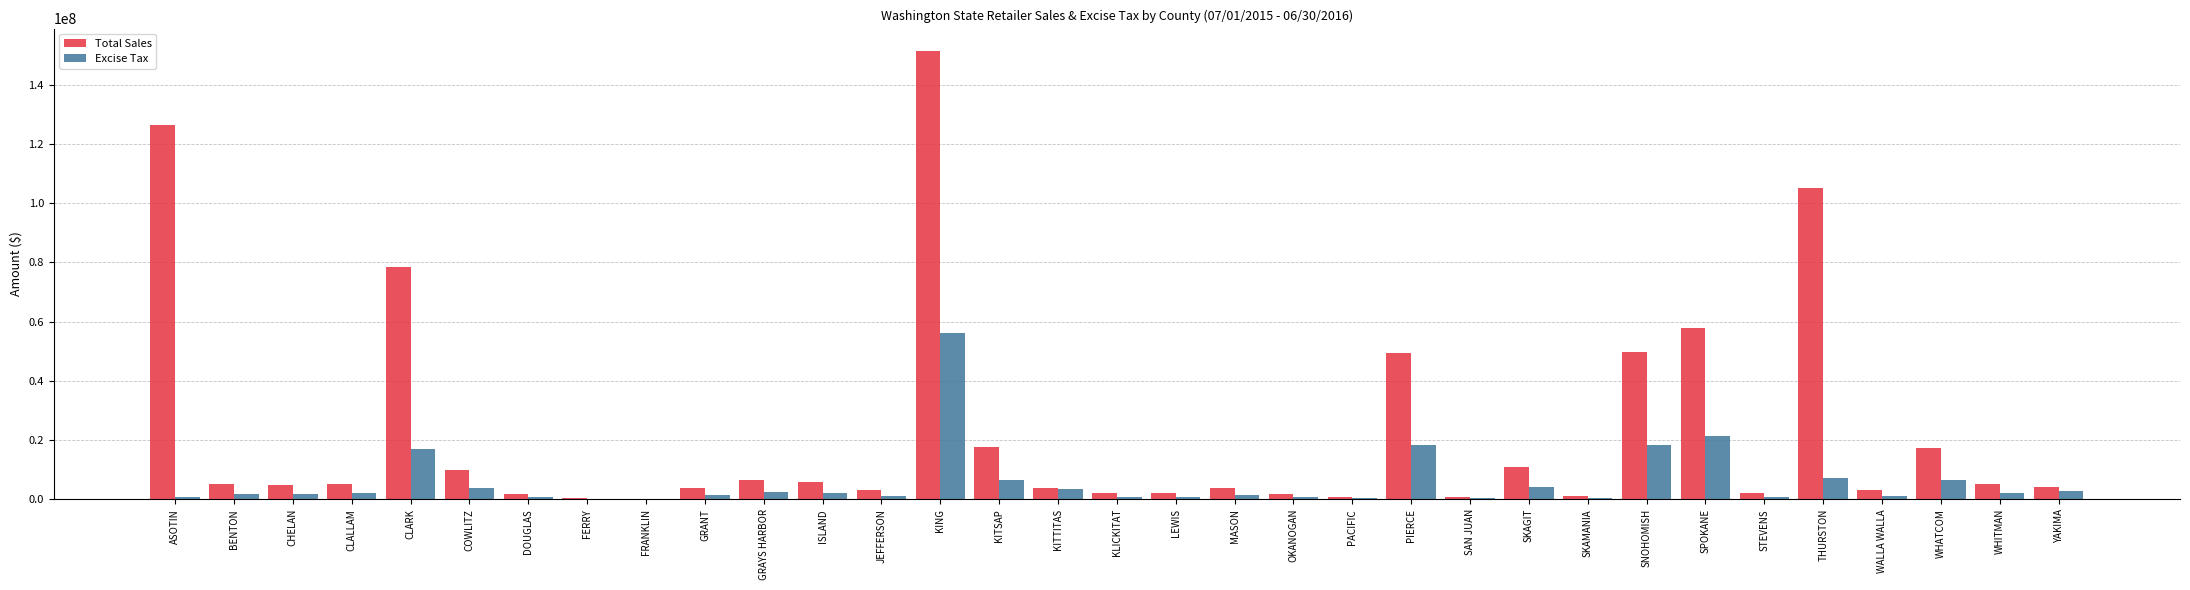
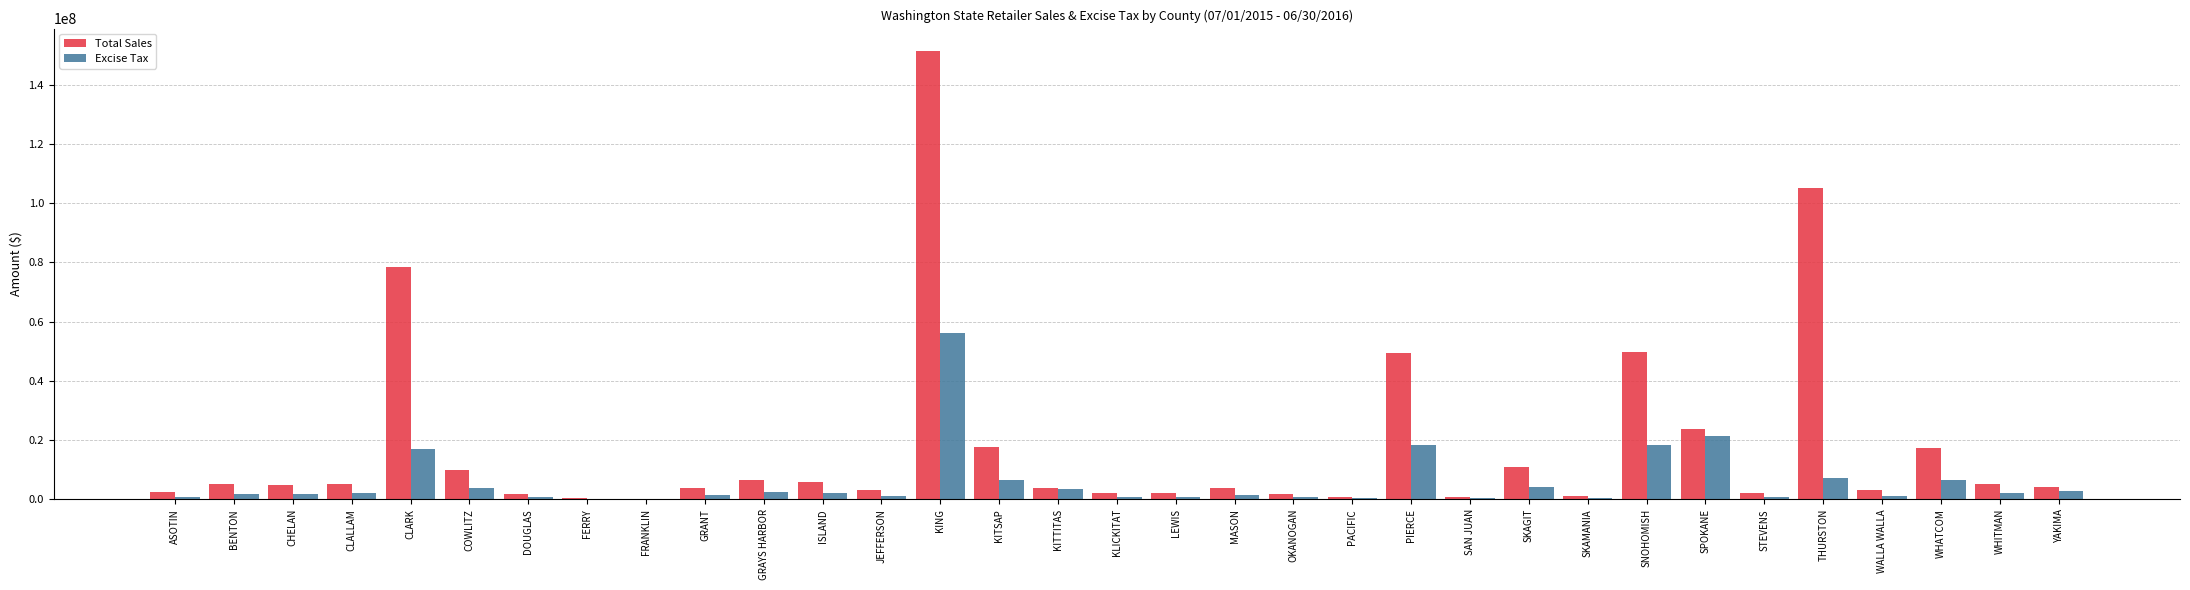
Total Sales, ASOTIN: 126000000 -> 2000000
Total Sales, SPOKANE: 58000000 -> 24000000
